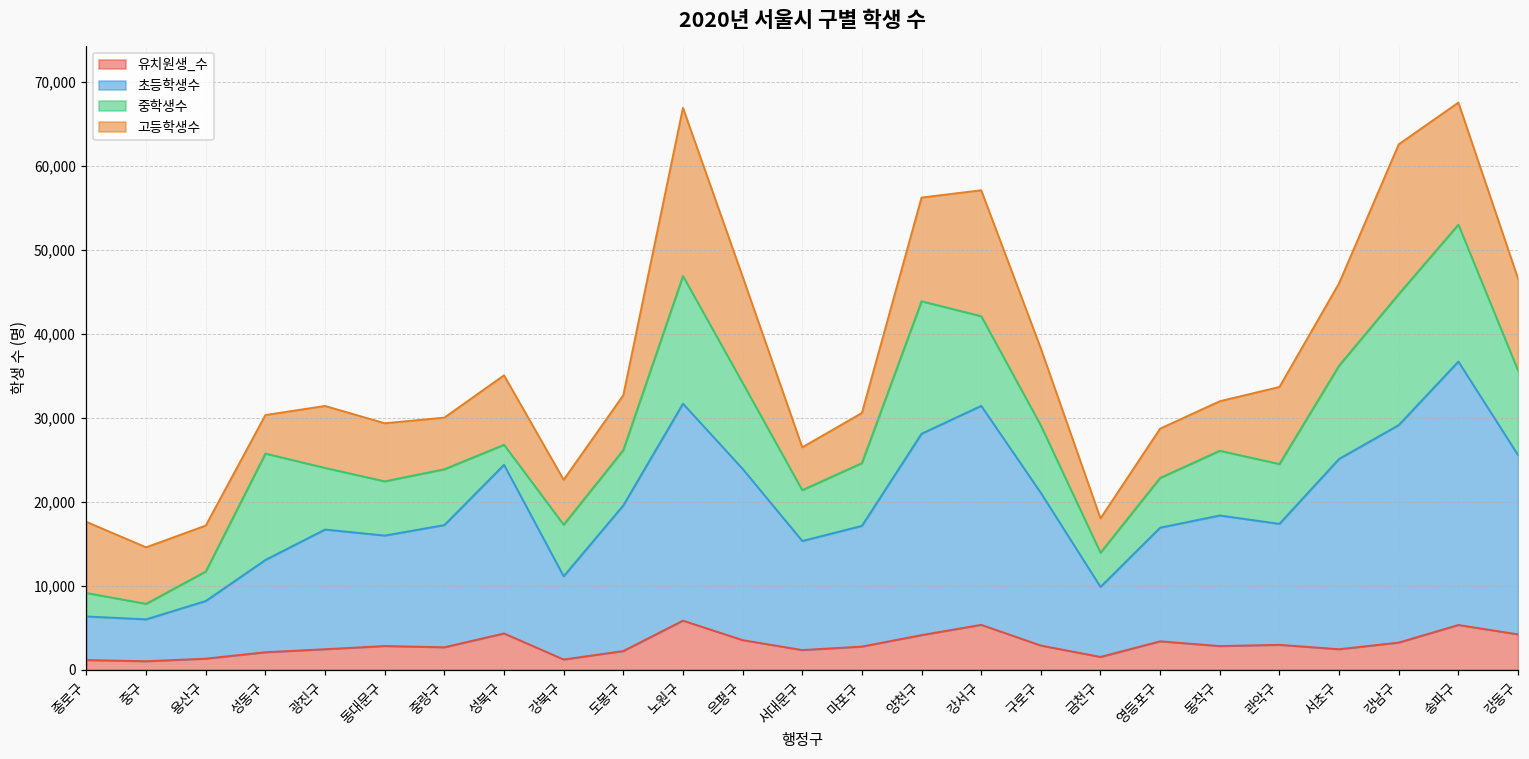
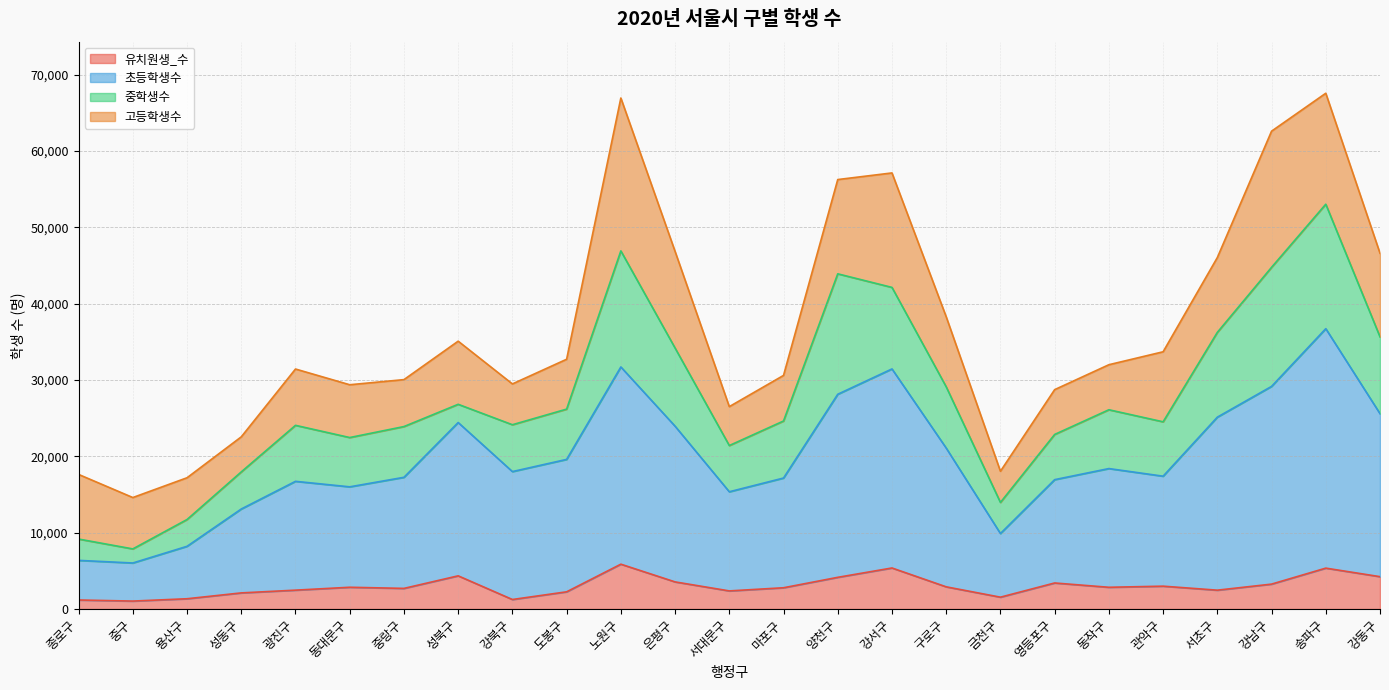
중학생수, 성동구: 13,000 -> 5,000
초등학생수, 강북구: 10,000 -> 17,000
